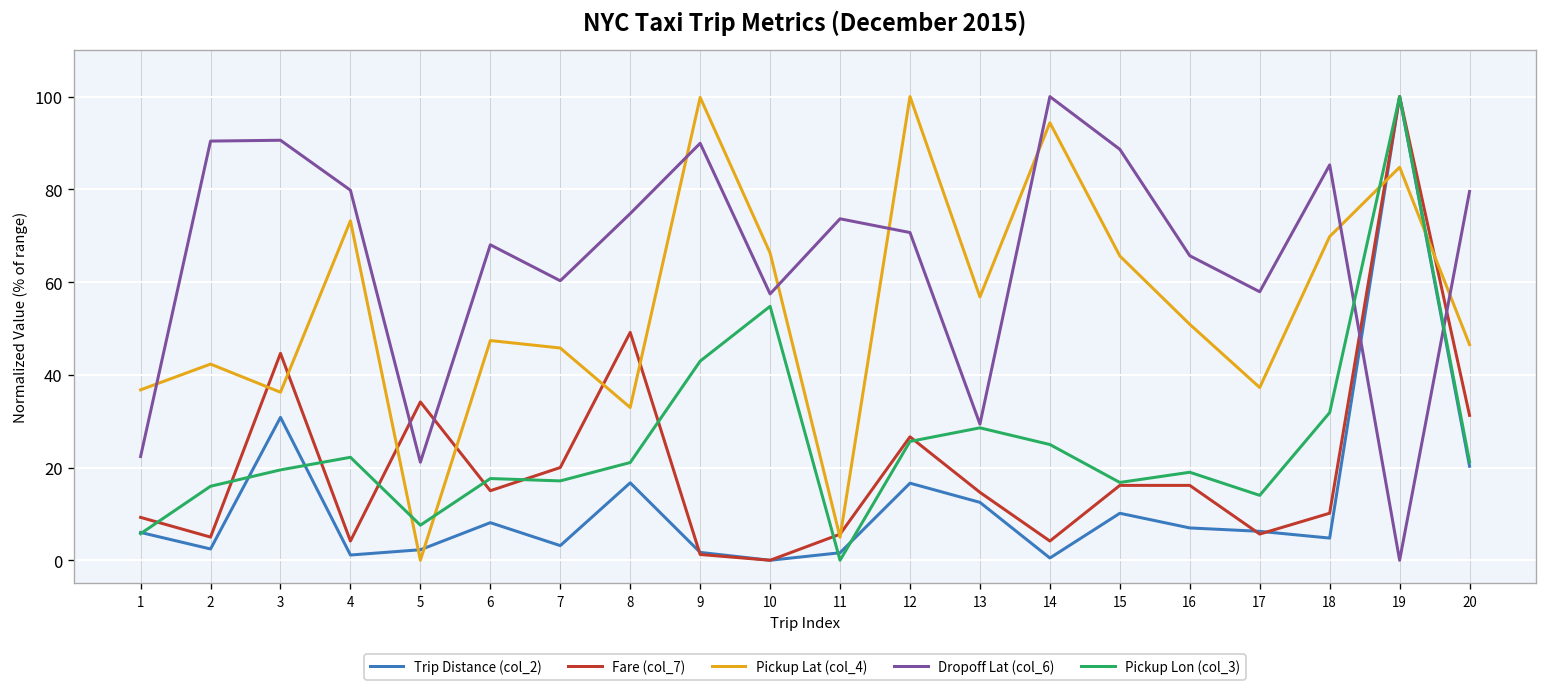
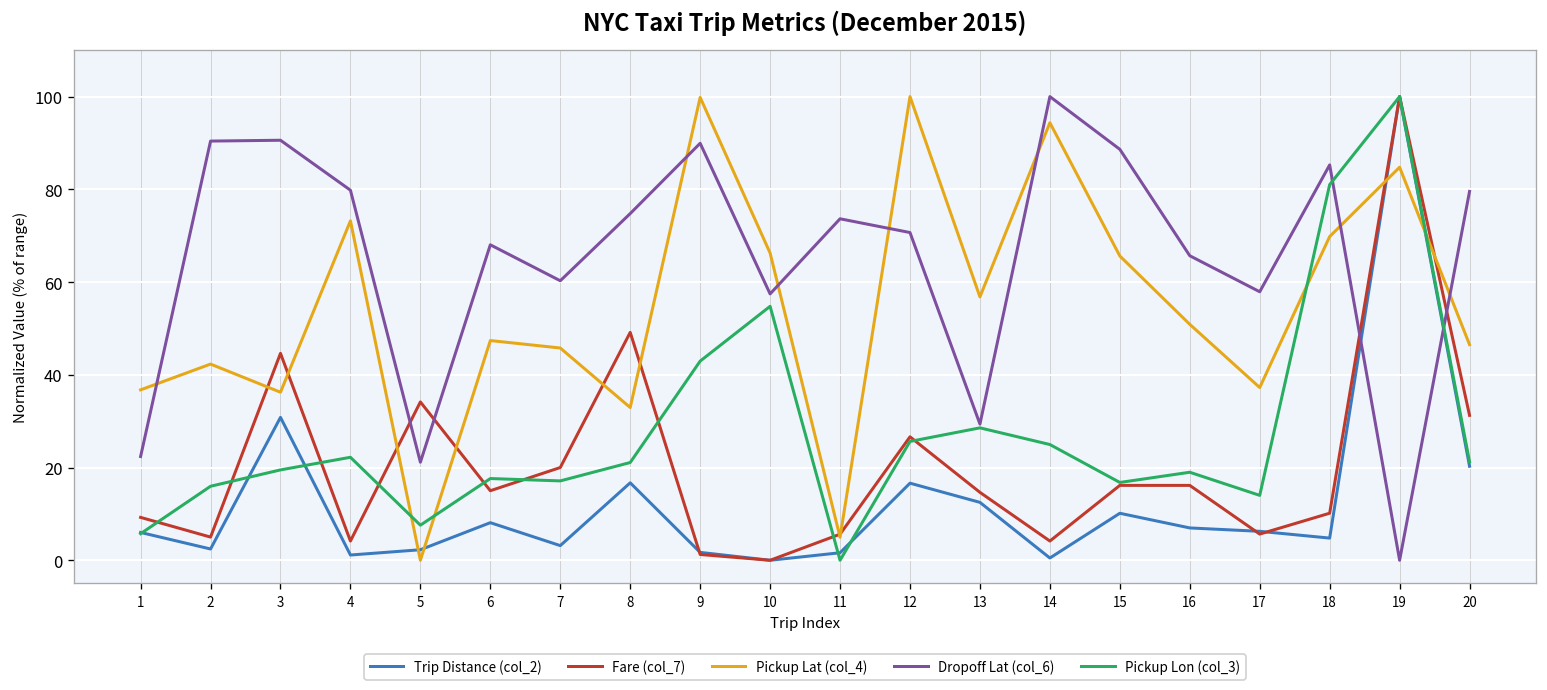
Pickup Lon (col_3), 18: 32 -> 81
